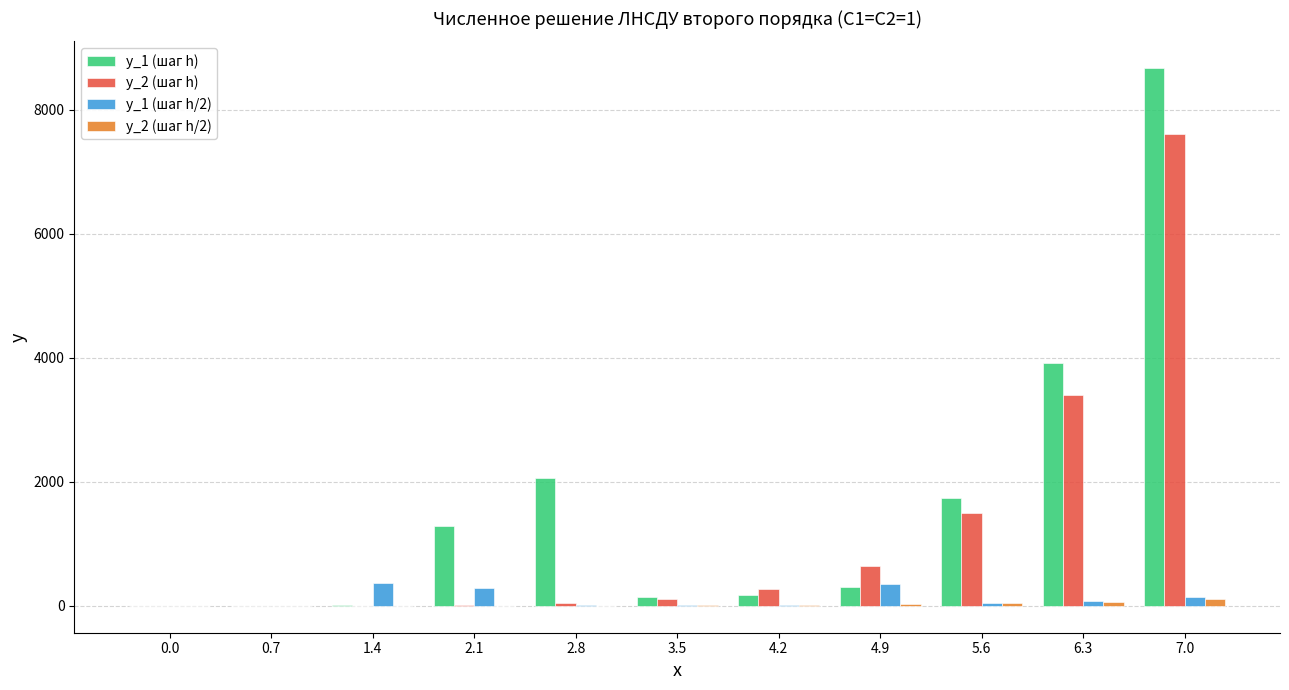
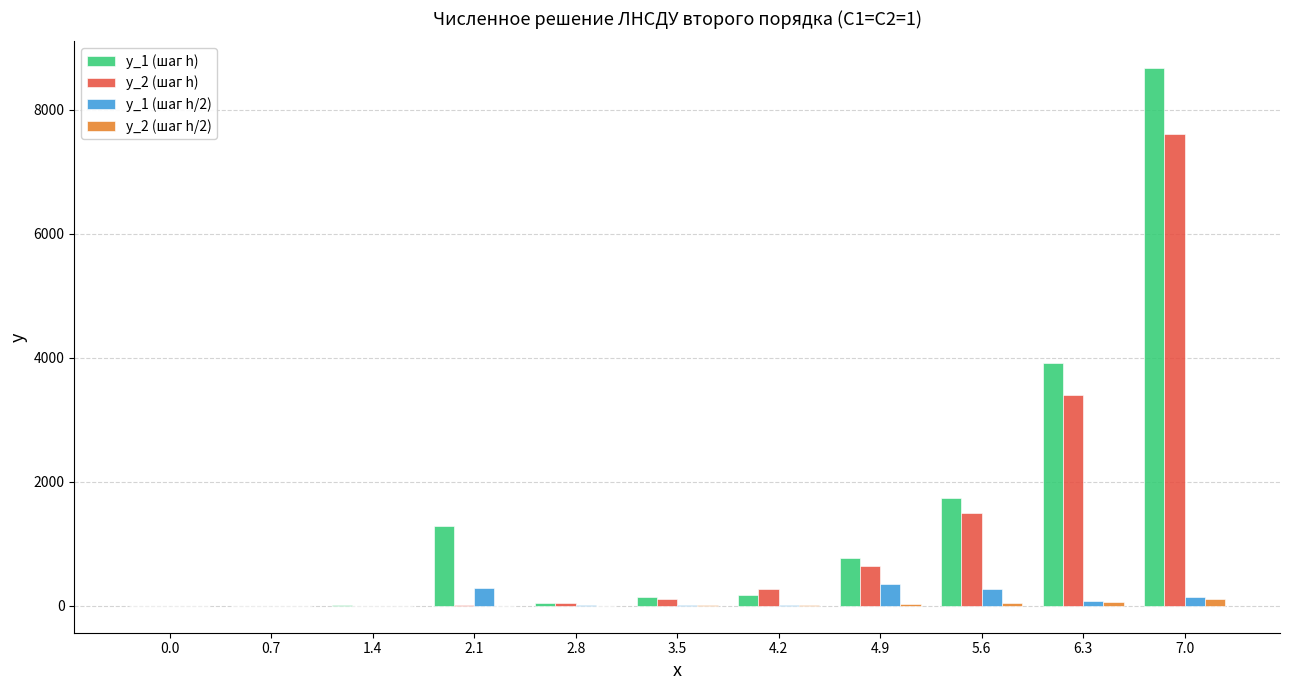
y_1 (шаг h/2), 1.4: 400 -> 0
y_1 (шаг h), 2.8: 2100 -> 100
y_1 (шаг h), 4.9: 300 -> 800
y_1 (шаг h/2), 5.6: 100 -> 300
